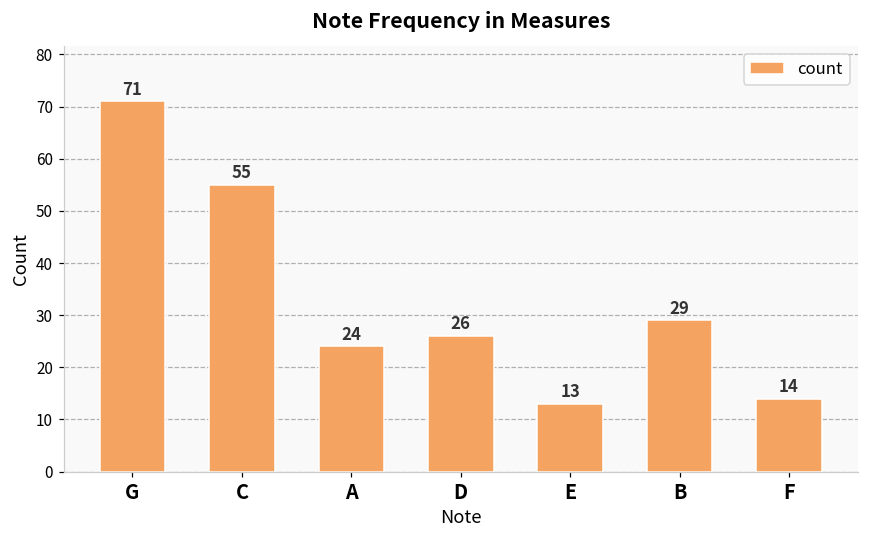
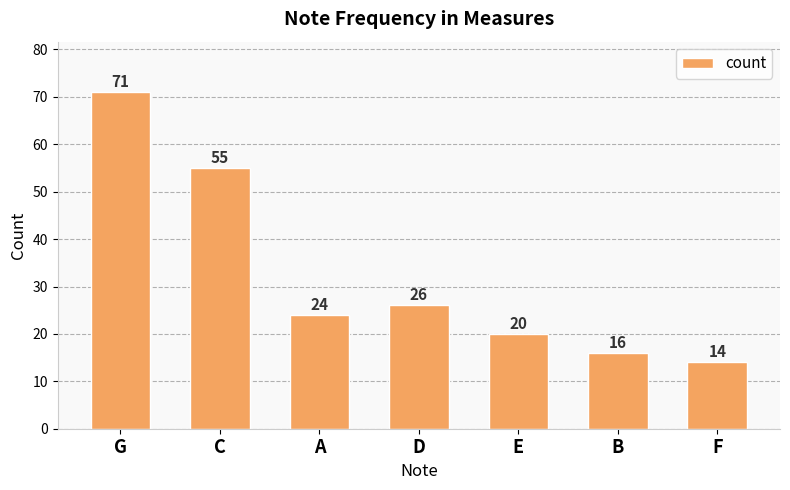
E: 13 -> 20
B: 29 -> 16
